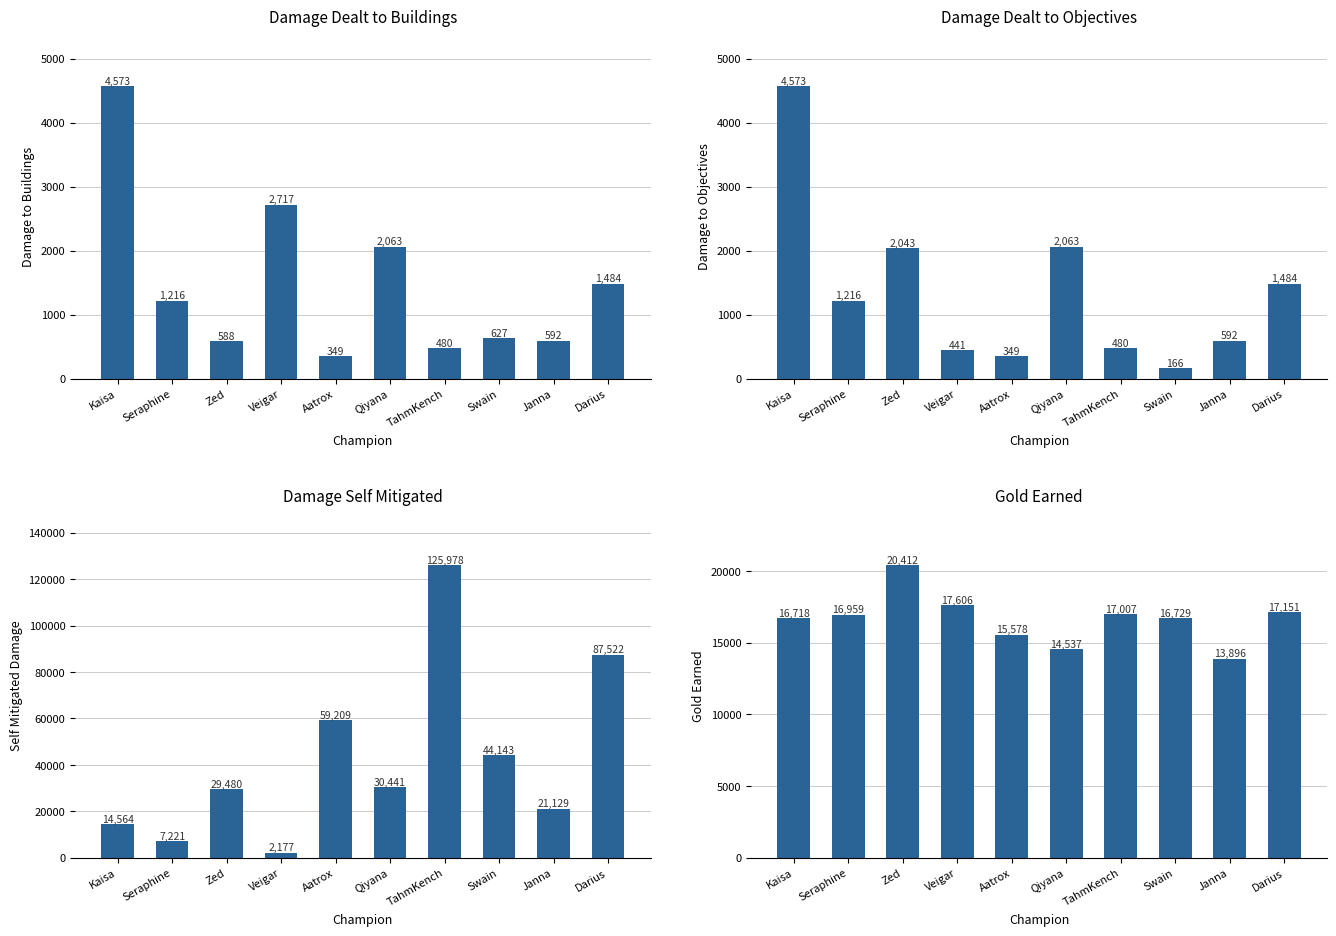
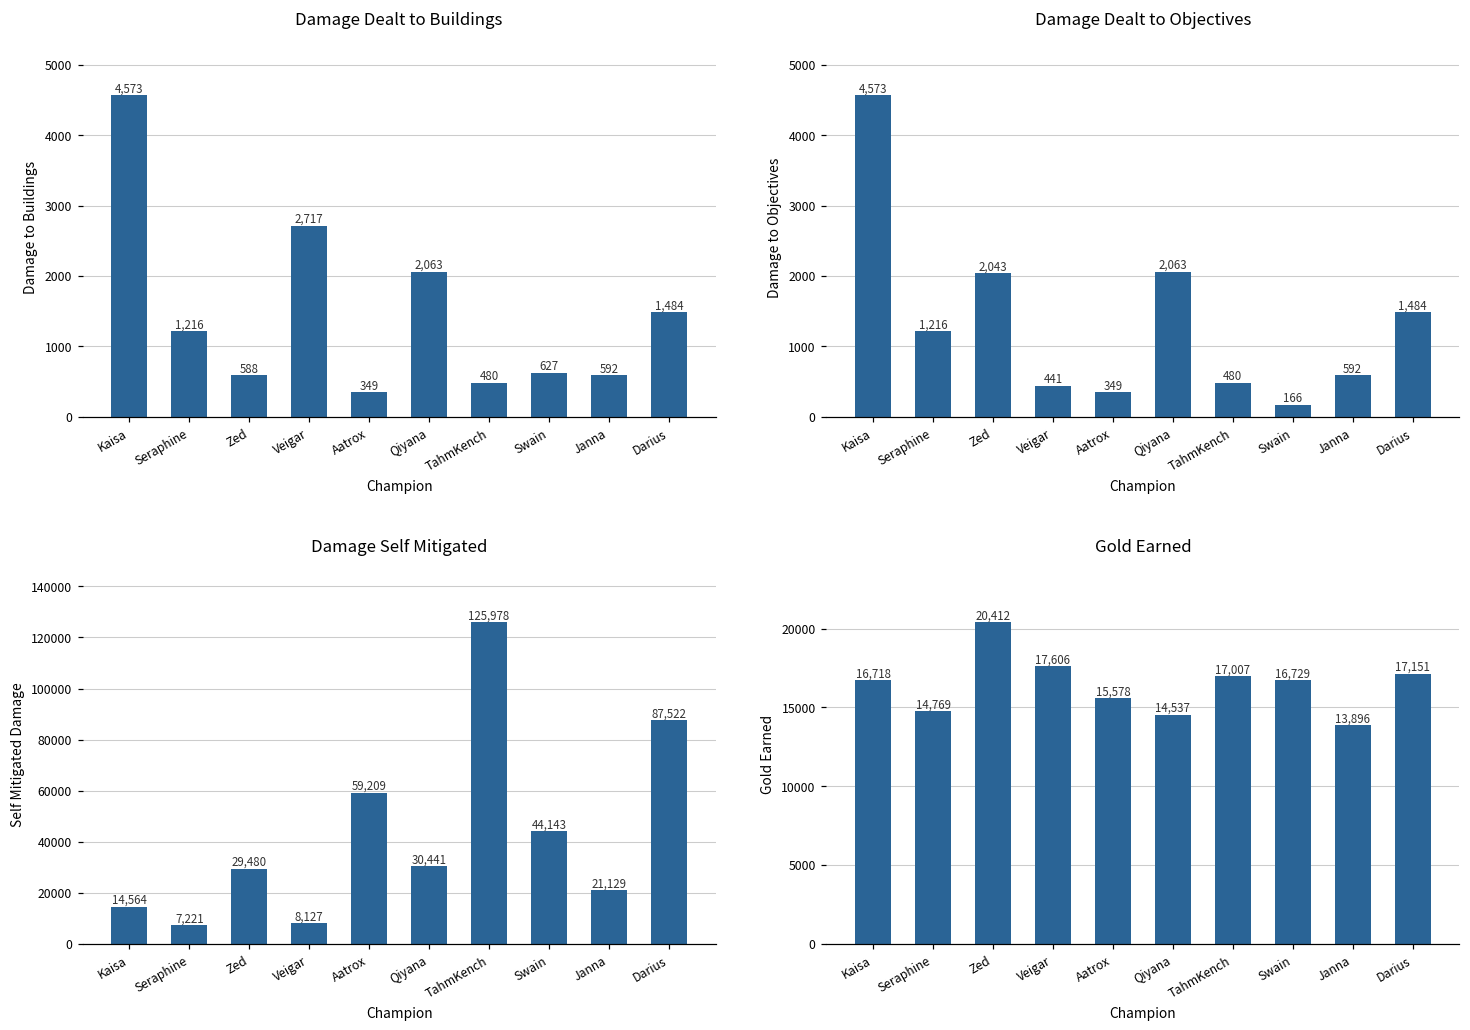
Damage Self Mitigated, Veigar: 2,177 -> 8,127
Gold Earned, Seraphine: 16,959 -> 14,769
